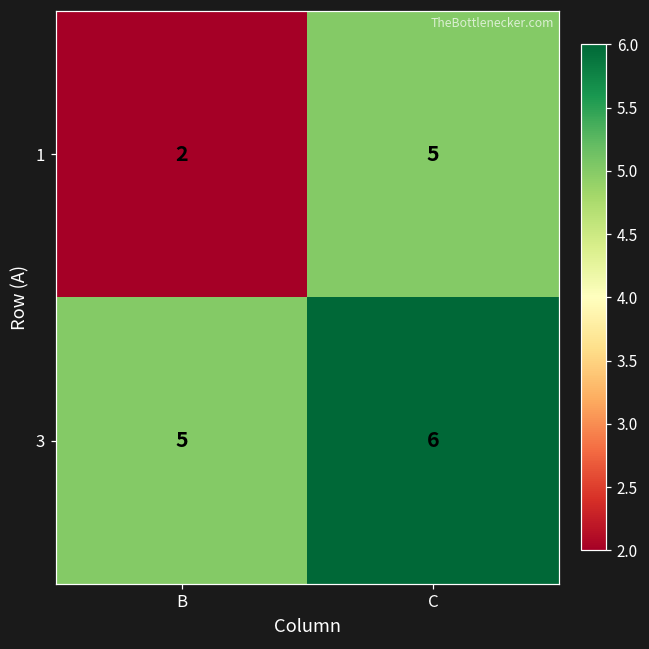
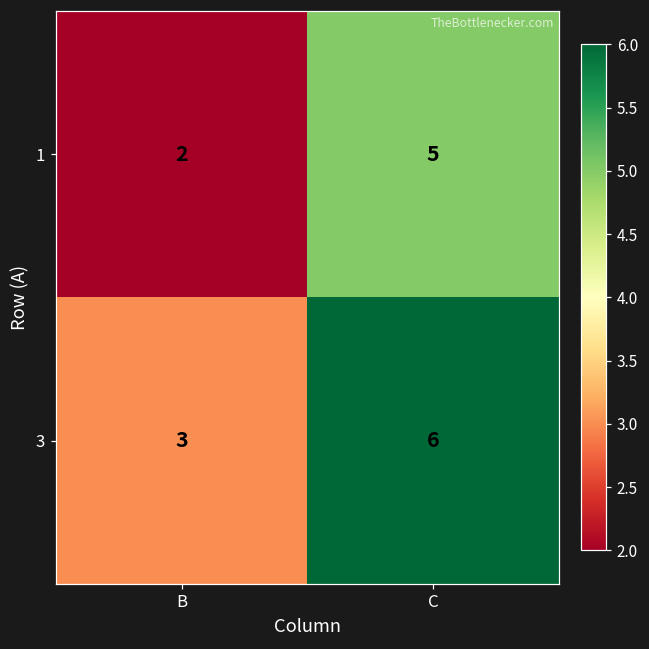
3, B: 5 -> 3
